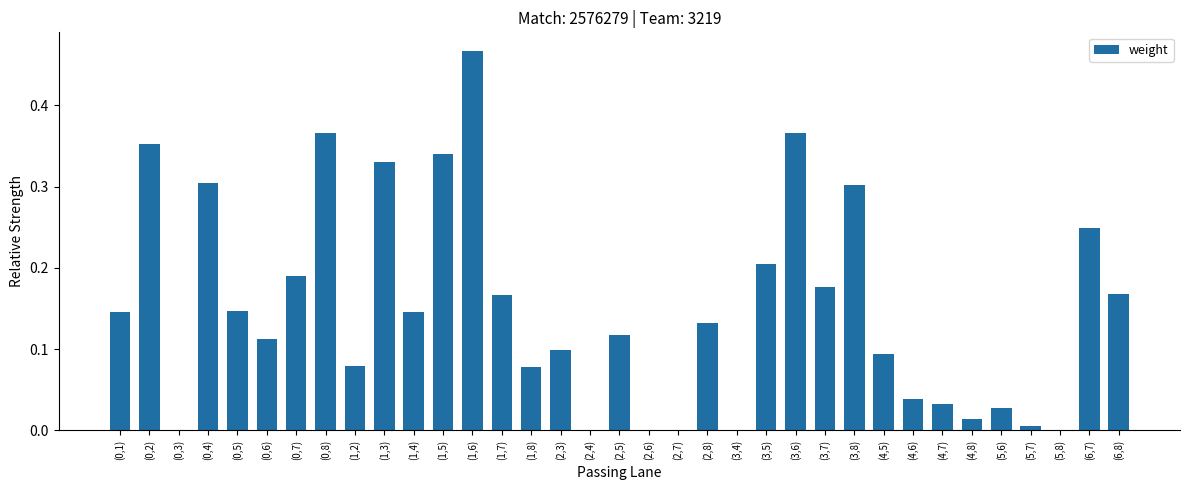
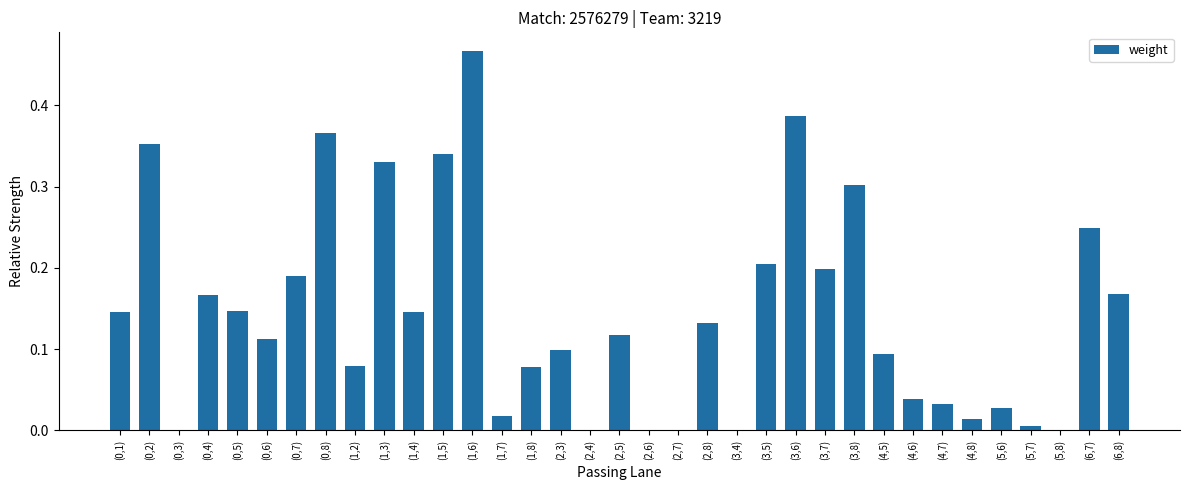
(0,4): 0.30 -> 0.17
(1,7): 0.17 -> 0.02
(3,6): 0.37 -> 0.39
(3,7): 0.18 -> 0.20
